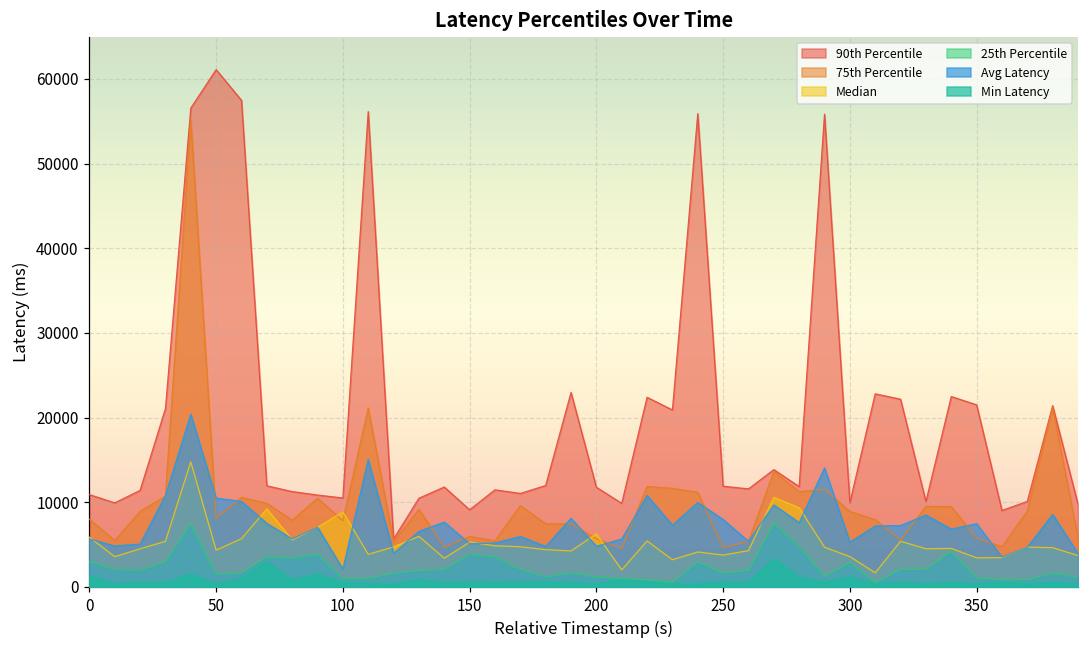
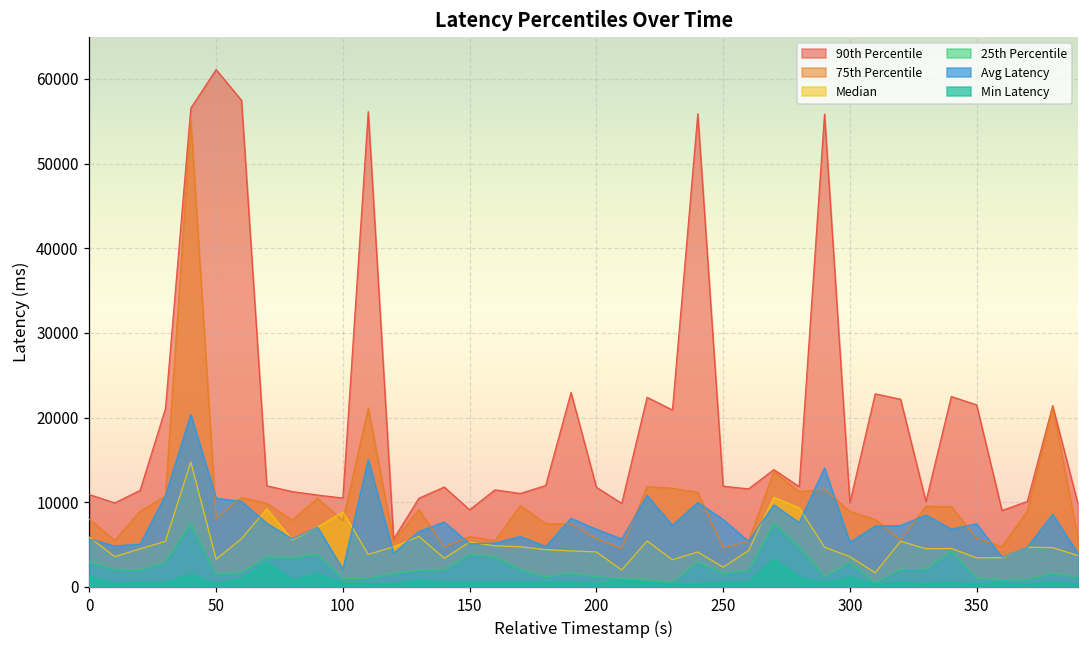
Median, 50: 4000 -> 3000
Median, 200: 6000 -> 4000
Avg Latency, 200: 5000 -> 7000
Median, 250: 4000 -> 2000
